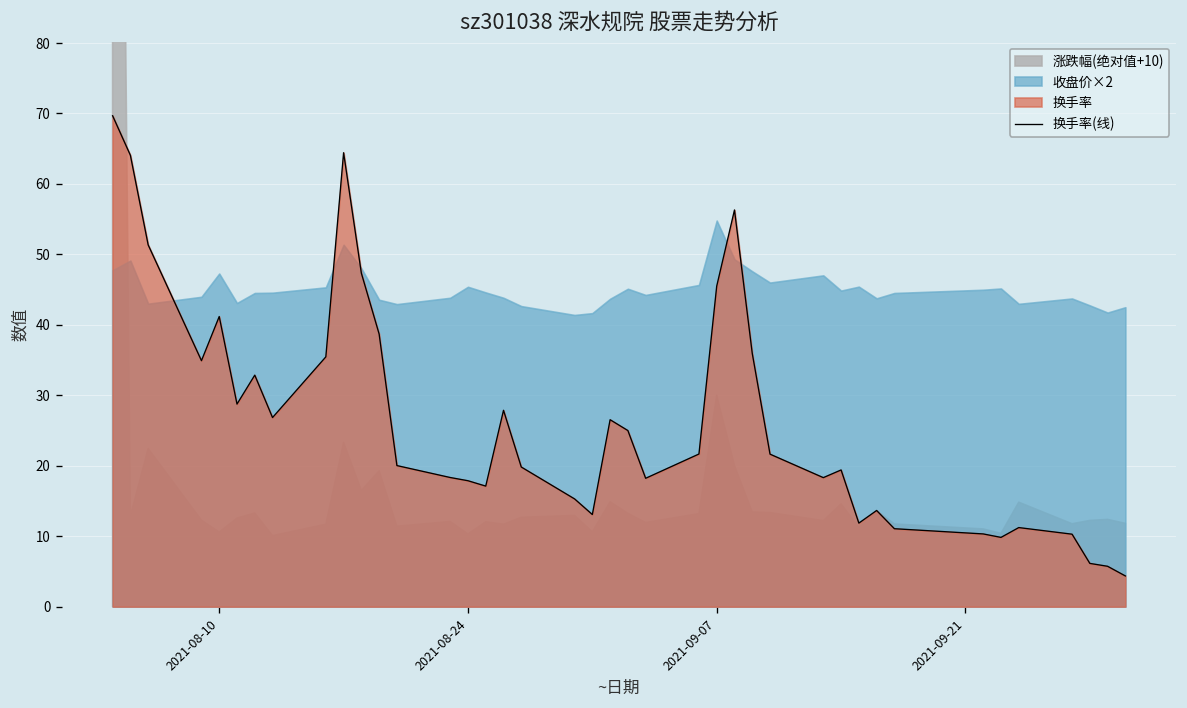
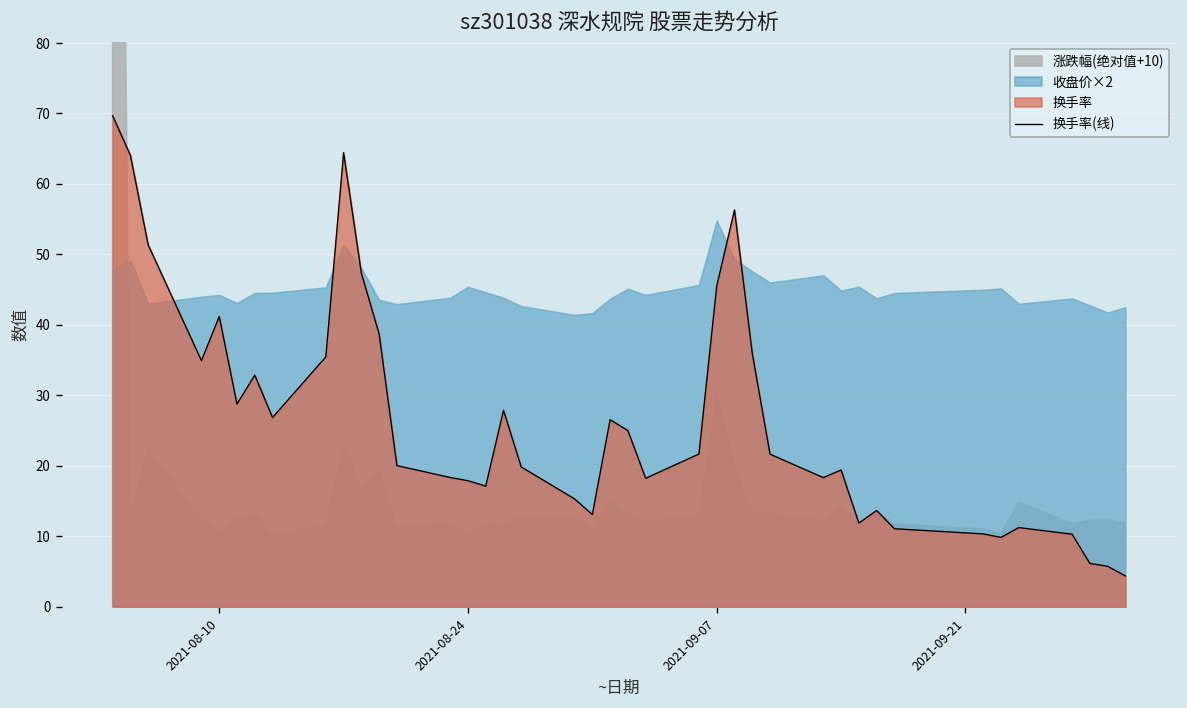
收盘价×2, 2021-08-10: 47 -> 44
